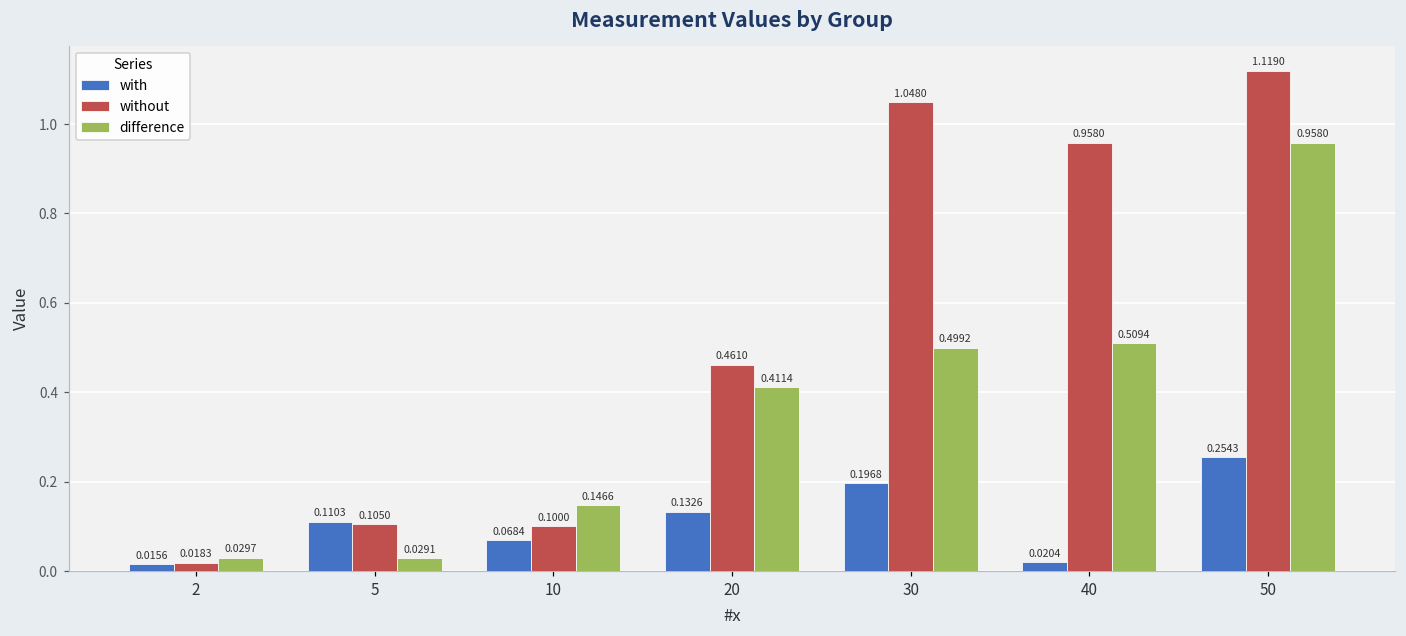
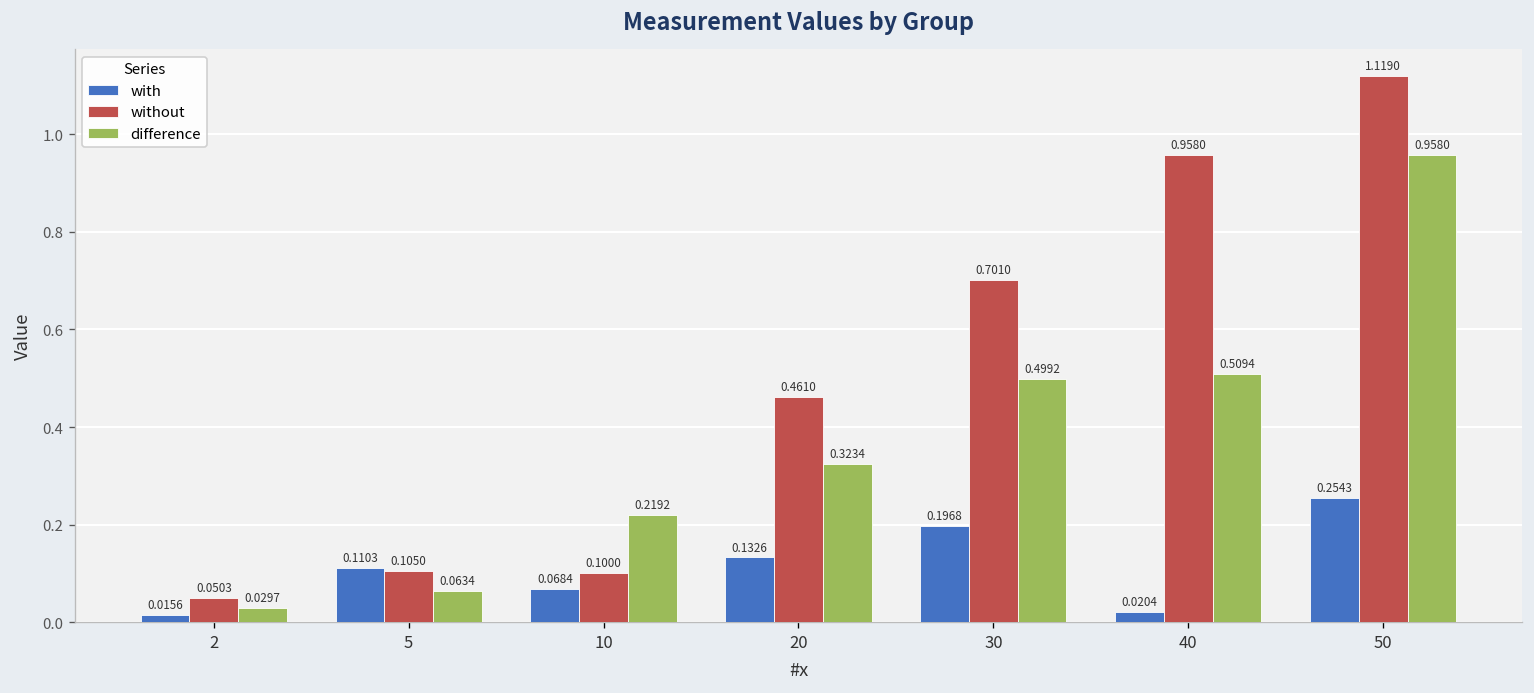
without, 2: 0.0183 -> 0.0503
difference, 5: 0.0291 -> 0.0634
difference, 10: 0.1466 -> 0.2192
difference, 20: 0.4114 -> 0.3234
without, 30: 1.0480 -> 0.7010
